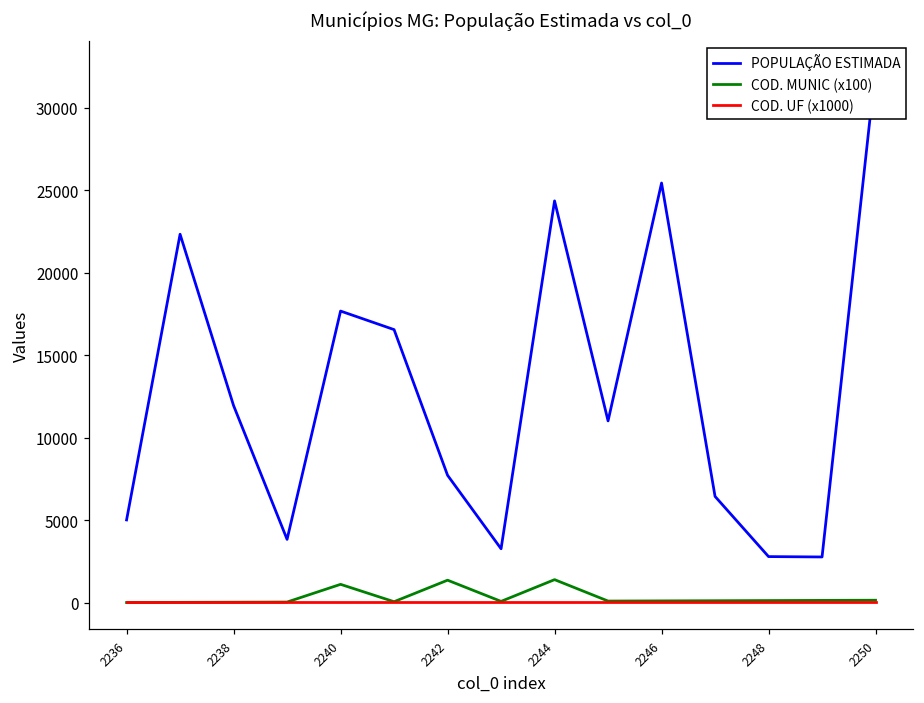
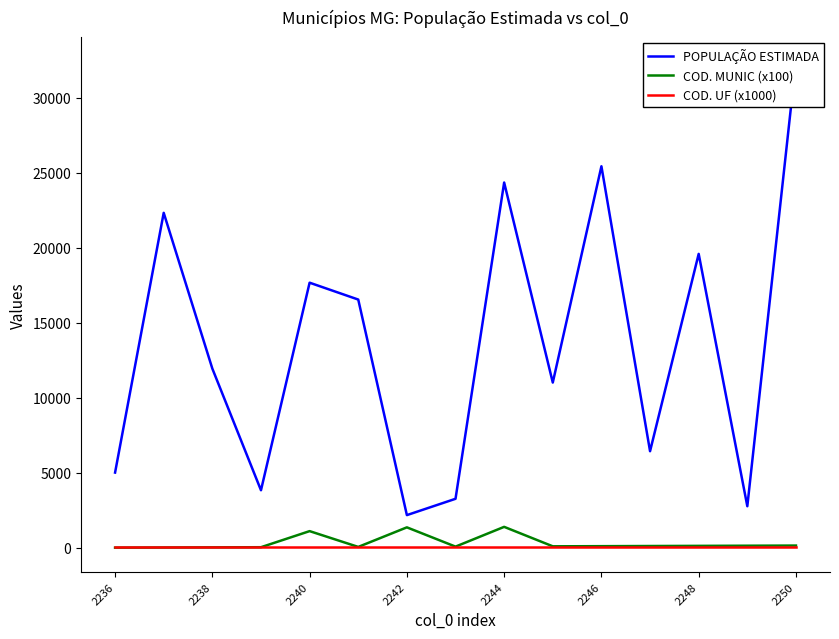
POPULAÇÃO ESTIMADA, 2242: 7700 -> 2200
POPULAÇÃO ESTIMADA, 2248: 2800 -> 19600
